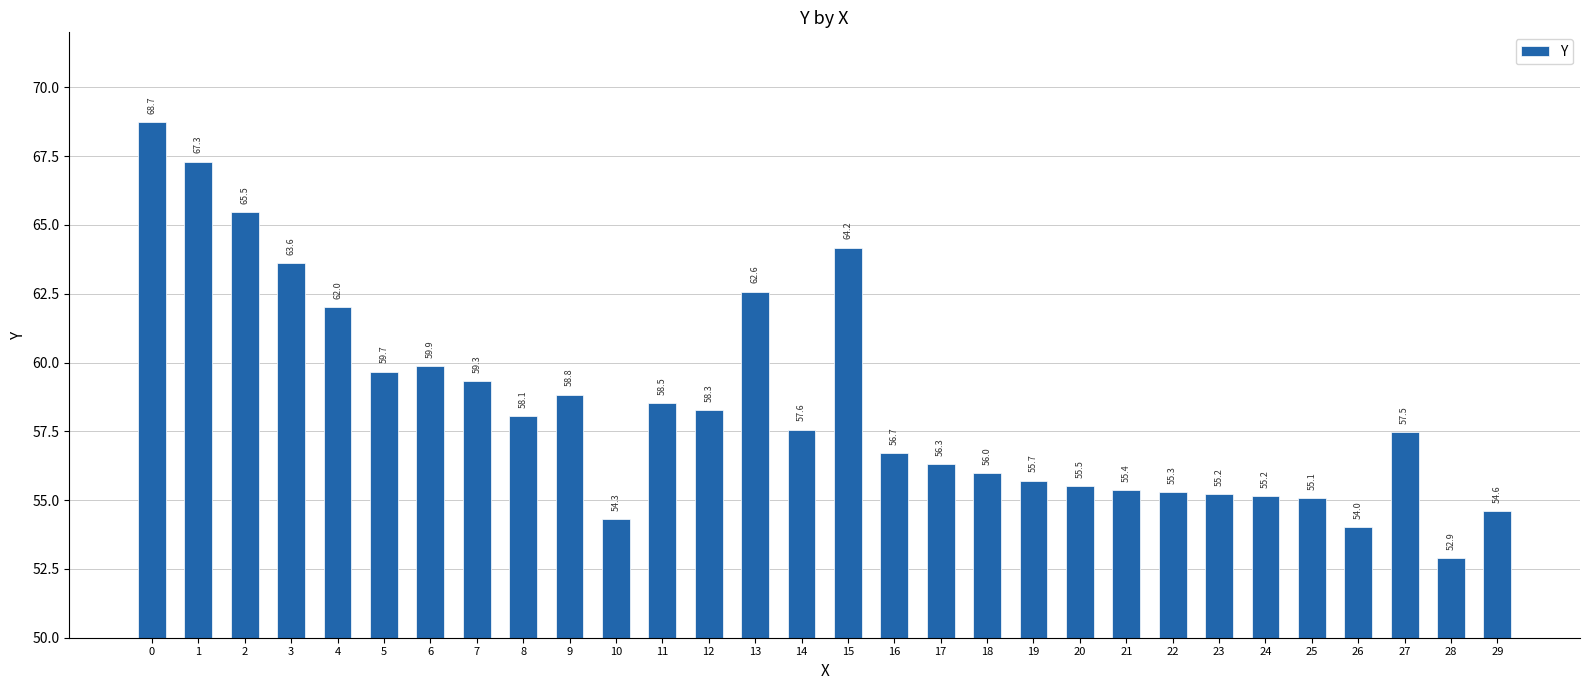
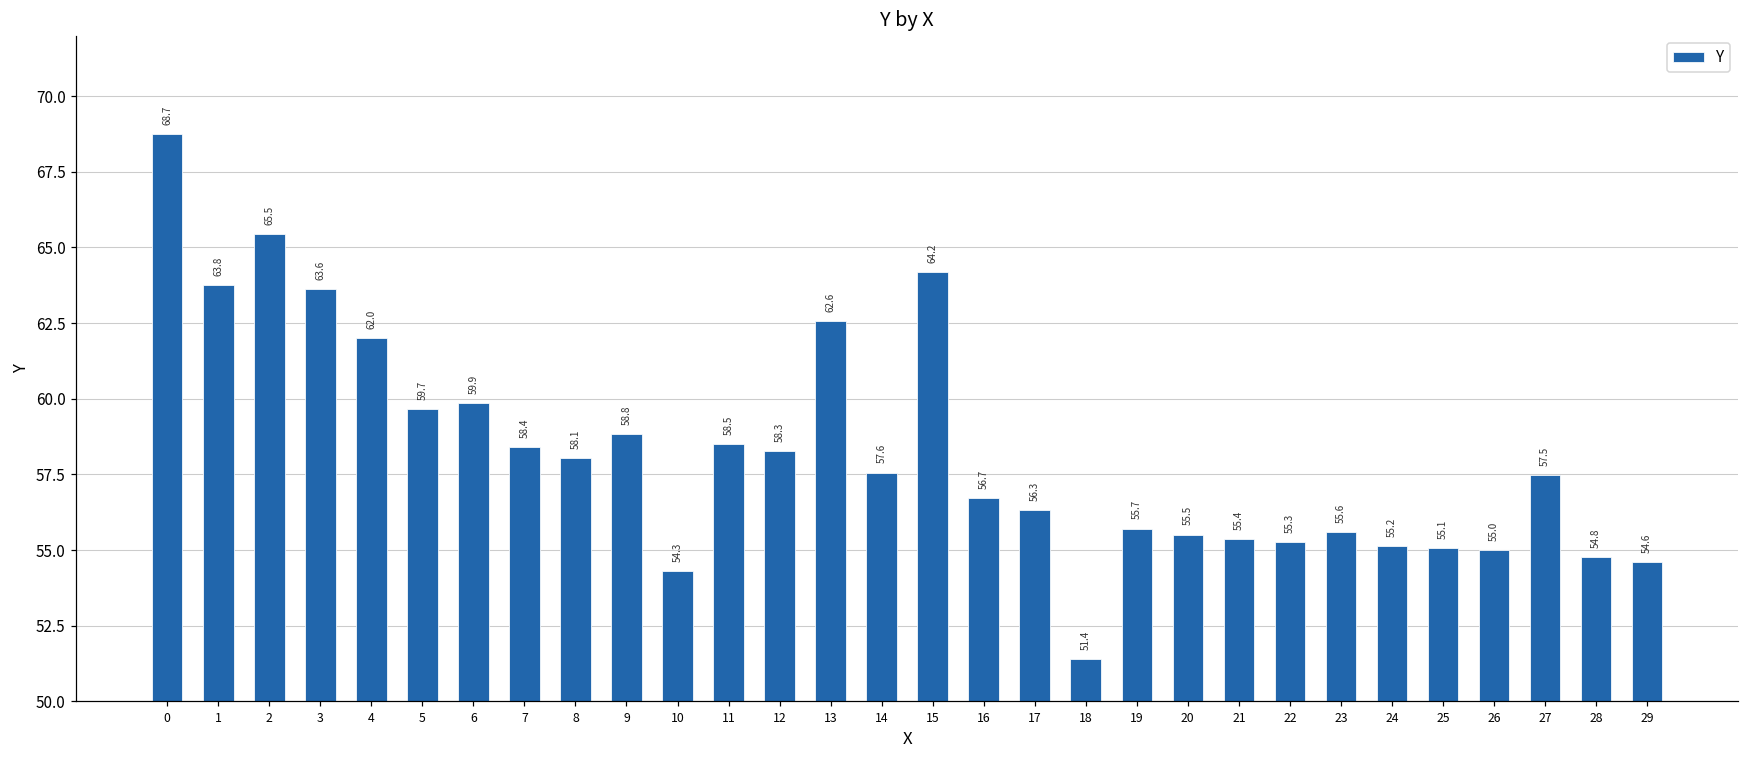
1: 67.3 -> 63.8
7: 59.3 -> 58.4
18: 56.0 -> 51.4
23: 55.2 -> 55.6
26: 54.0 -> 55.0
28: 52.9 -> 54.8
